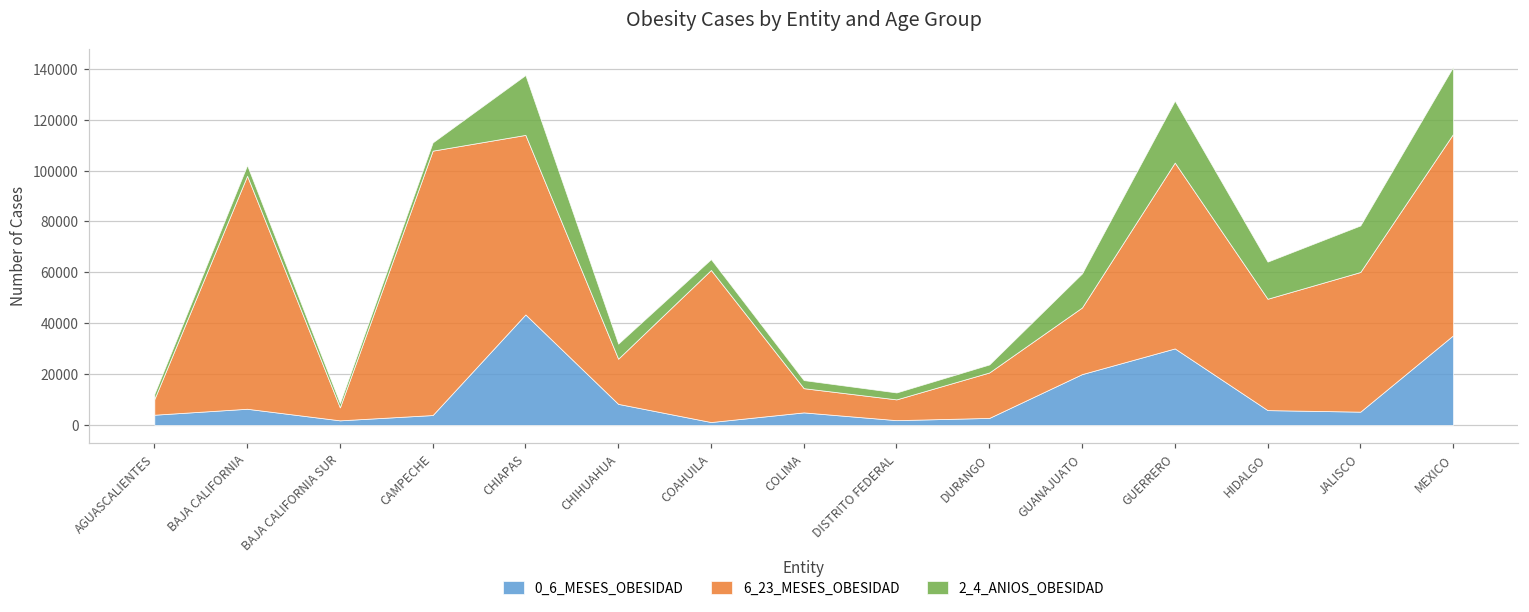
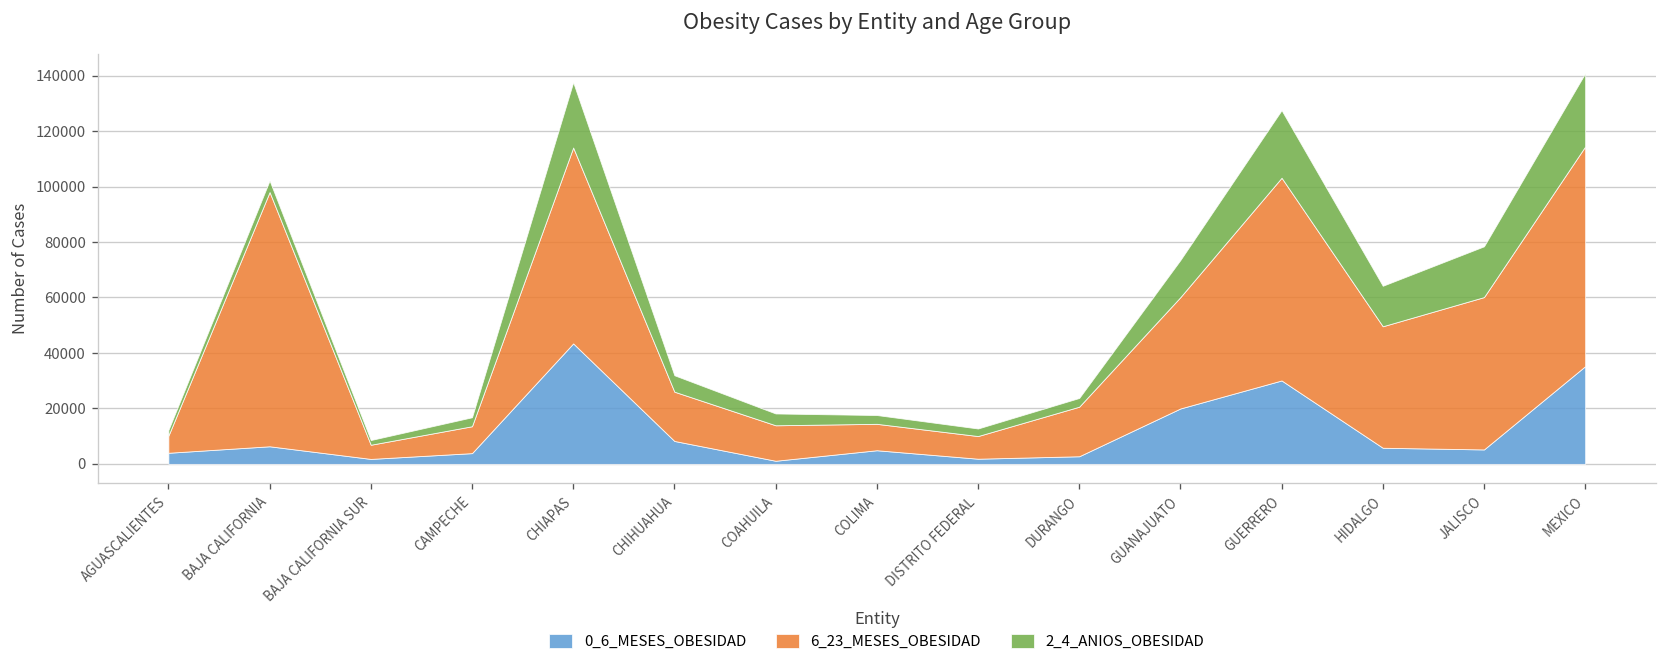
6_23_MESES_OBESIDAD, CAMPECHE: 104000 -> 10000
6_23_MESES_OBESIDAD, COAHUILA: 60000 -> 13000
6_23_MESES_OBESIDAD, GUANAJUATO: 26000 -> 40000
